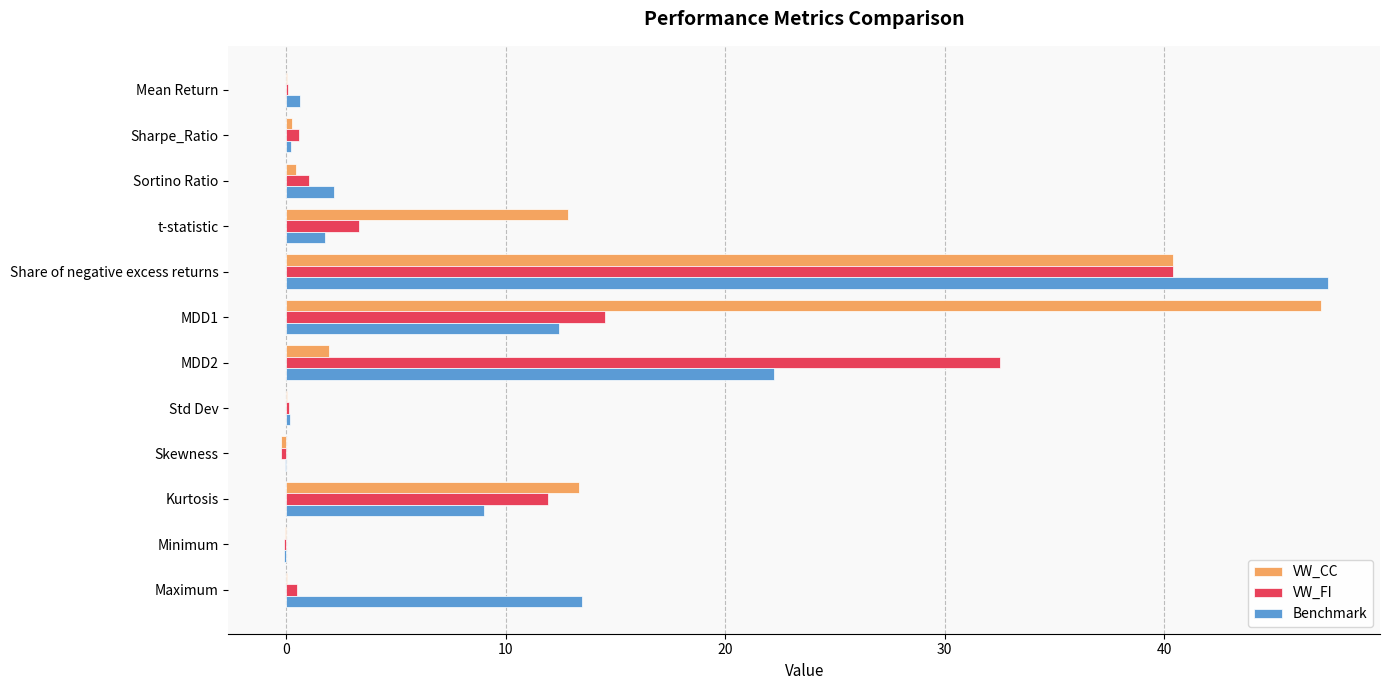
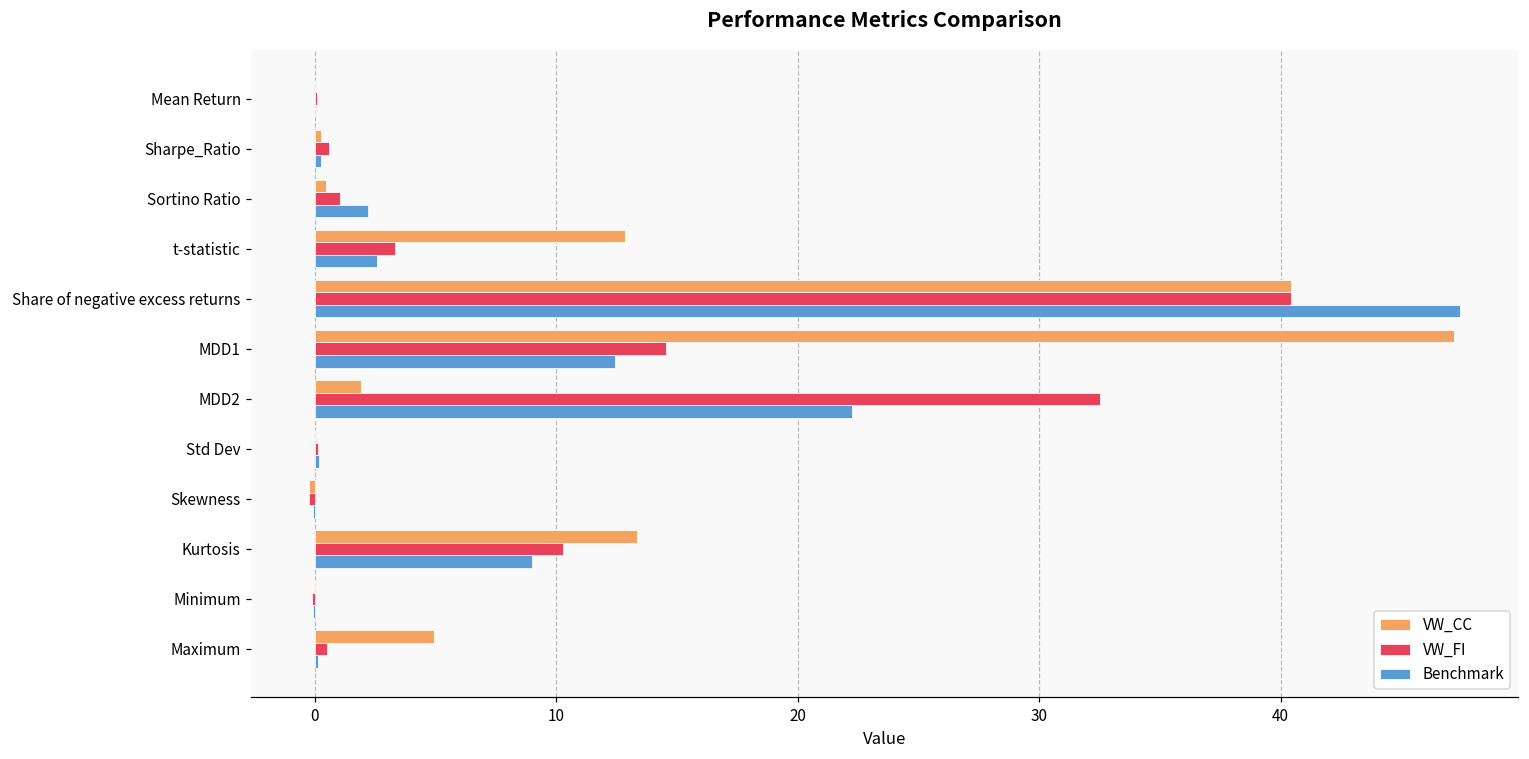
Benchmark, Mean Return: 0.6 -> 0.0
Benchmark, t-statistic: 1.8 -> 2.6
VW_FI, Kurtosis: 11.9 -> 10.3
VW_CC, Maximum: 0.0 -> 4.9
Benchmark, Maximum: 13.5 -> 0.1
